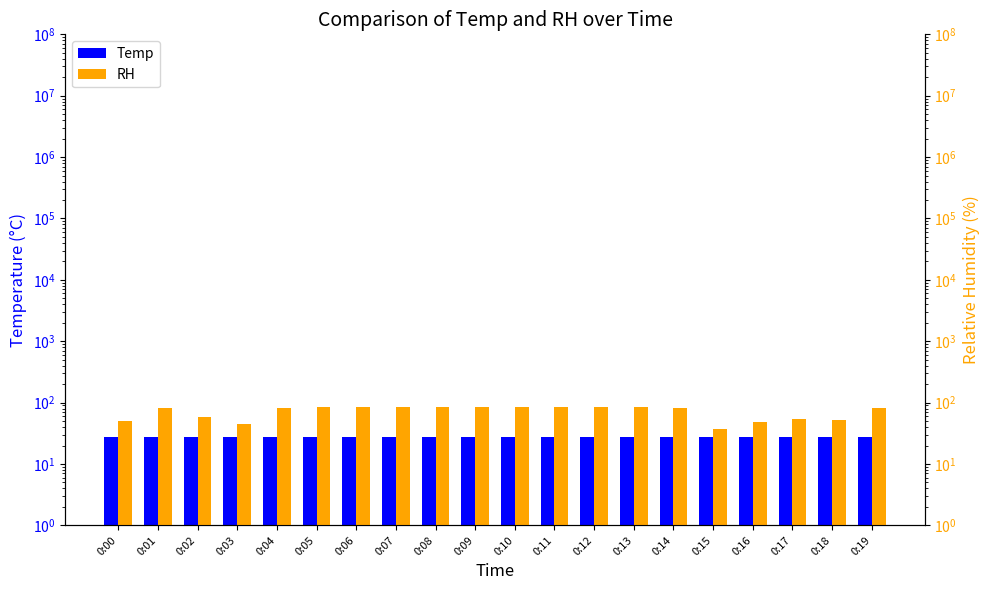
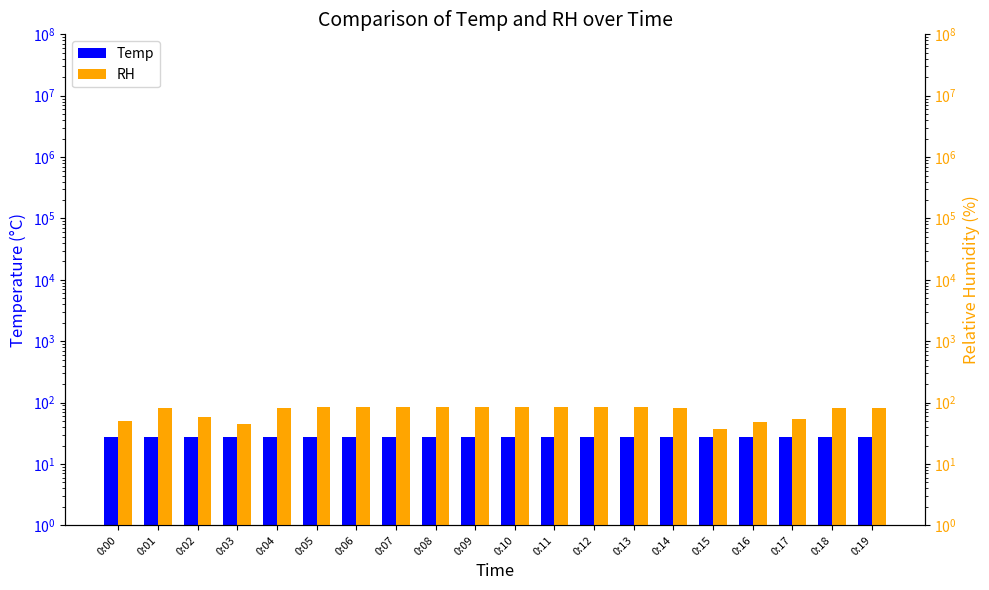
RH, 0:18: 50 -> 80
